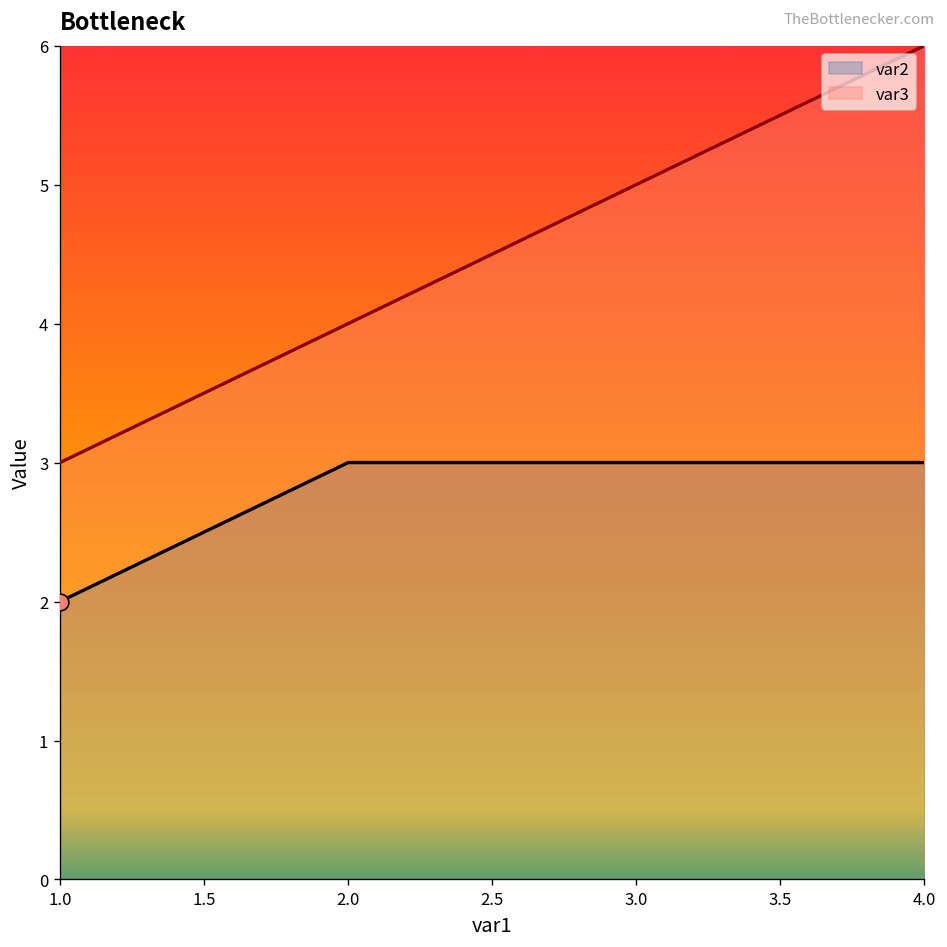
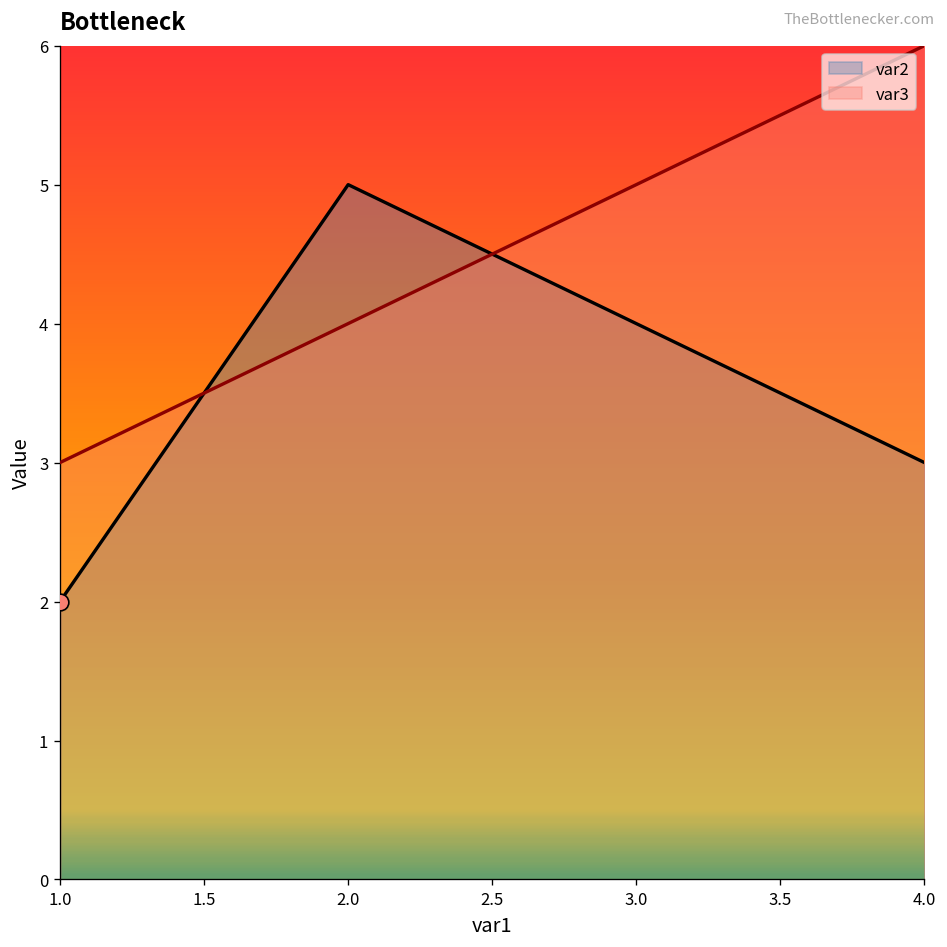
var2, 2.0: 3 -> 5
